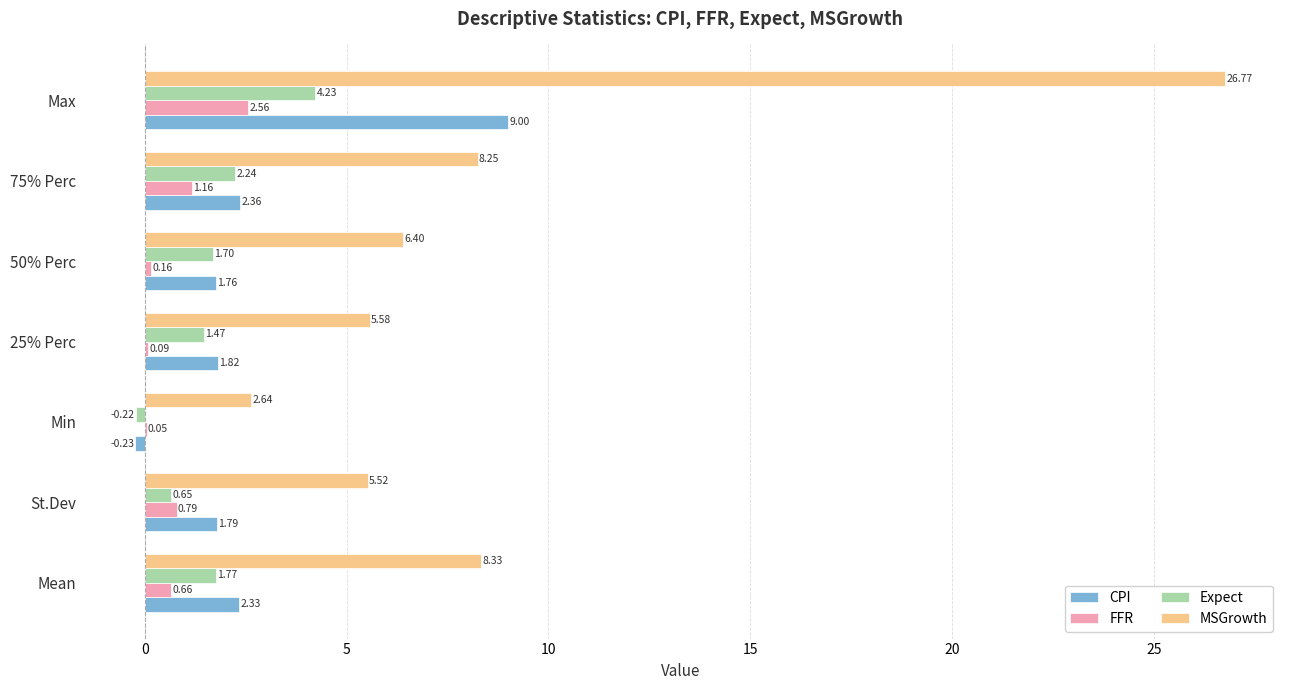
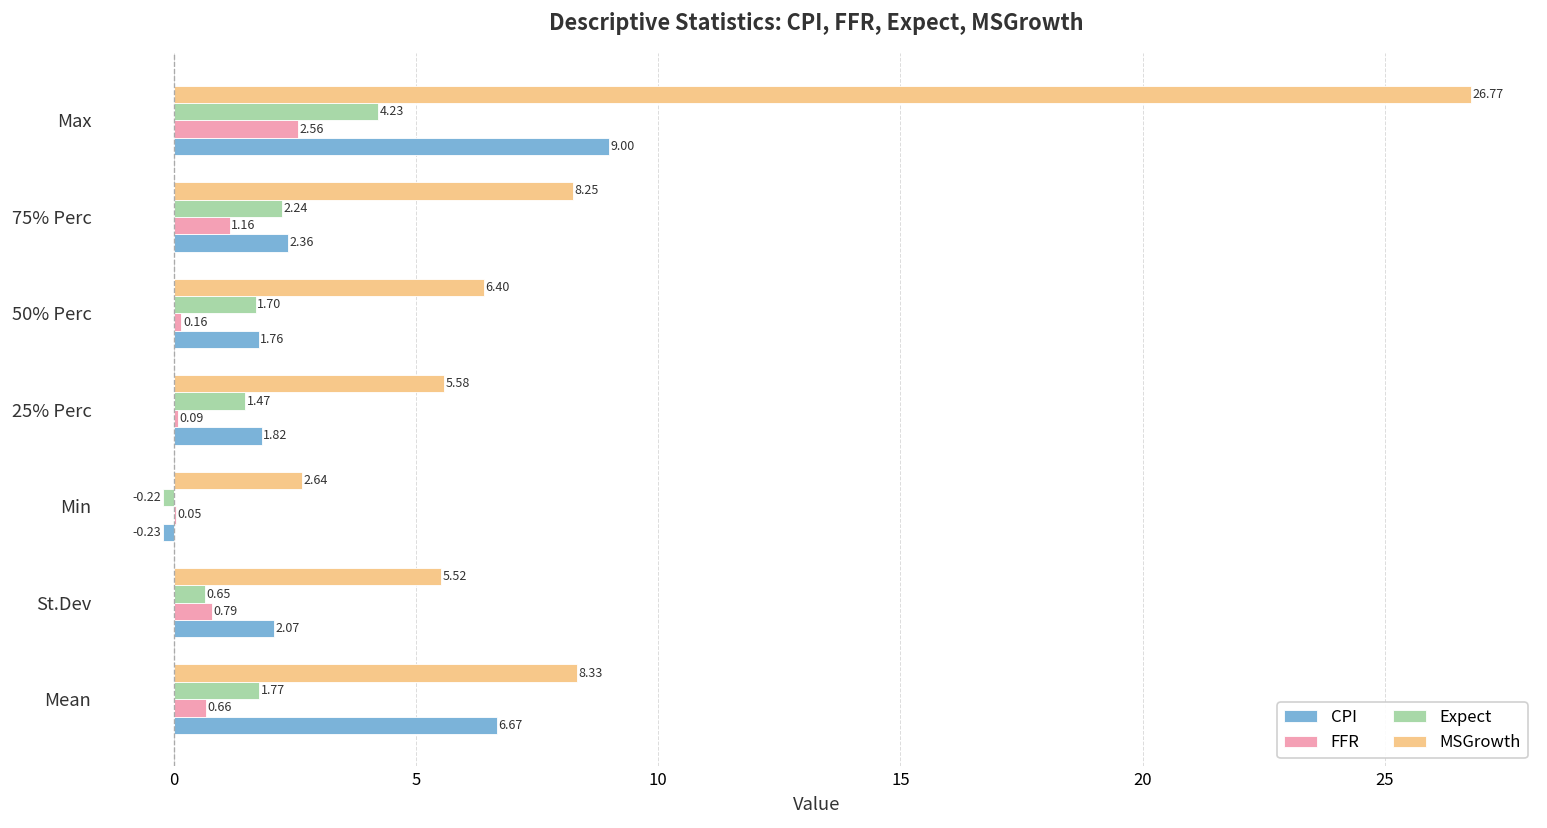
CPI, St.Dev: 1.79 -> 2.07
CPI, Mean: 2.33 -> 6.67
